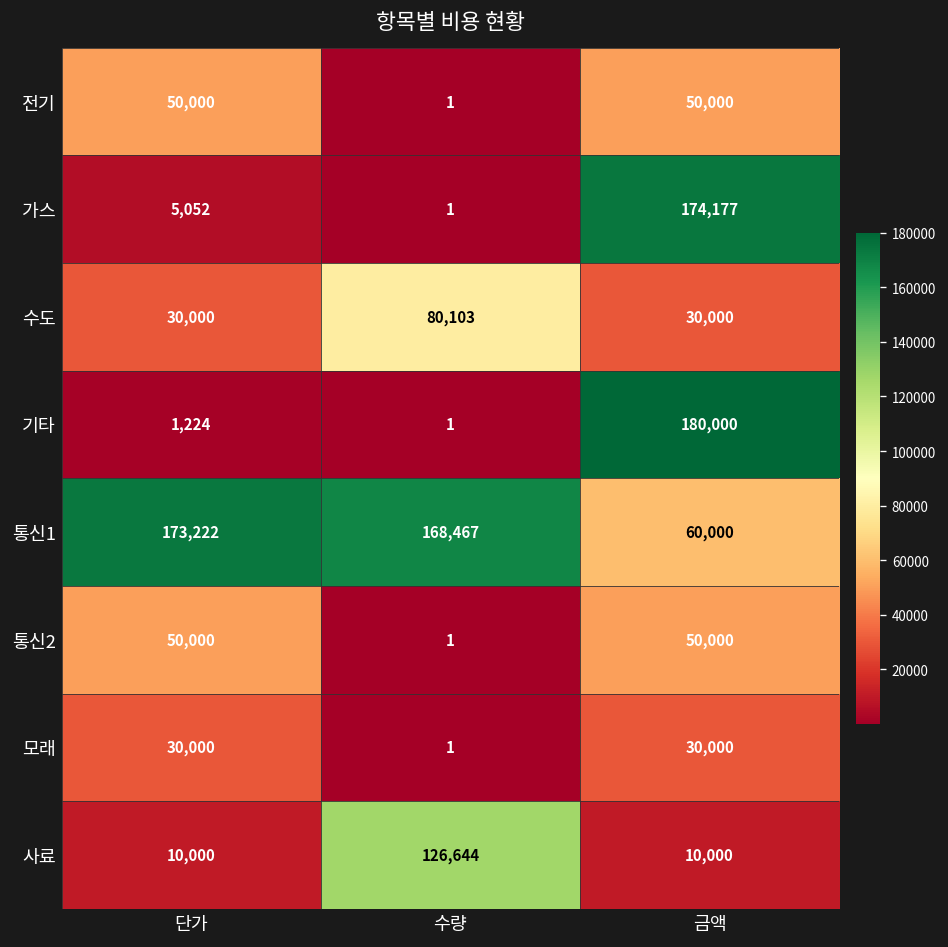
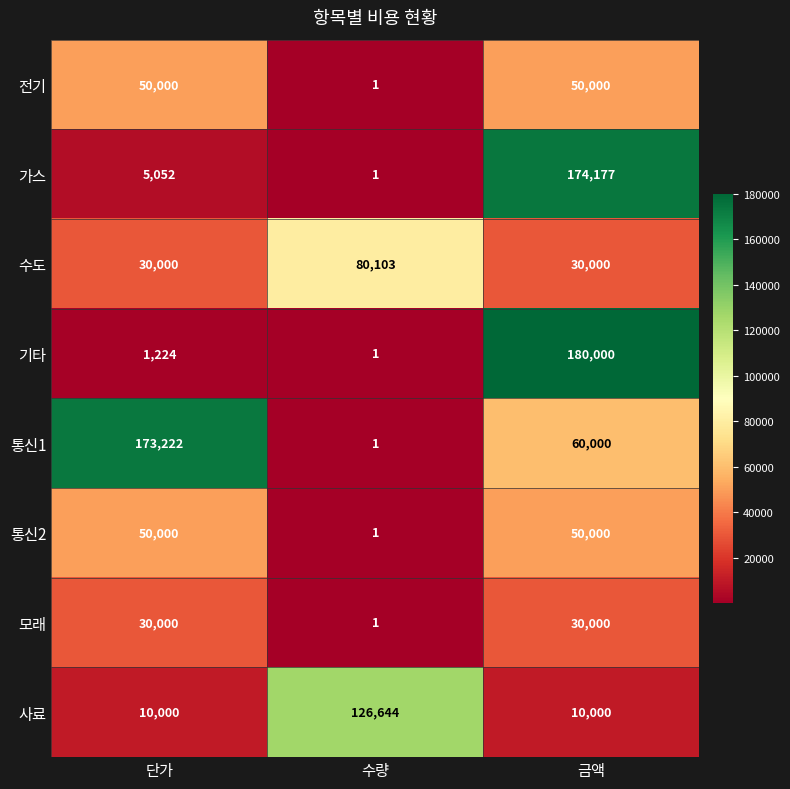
통신1, 수량: 168,467 -> 1
